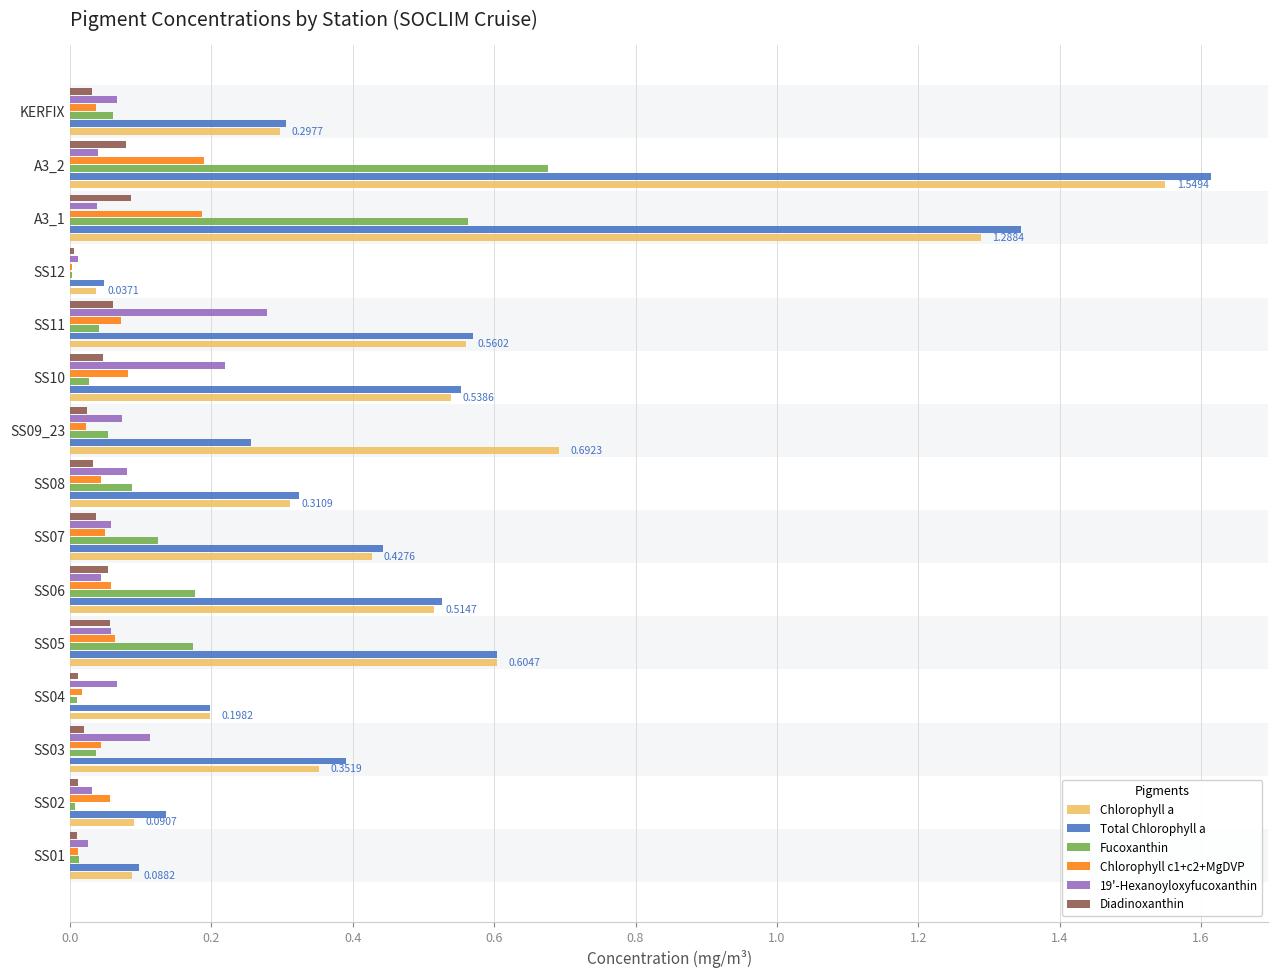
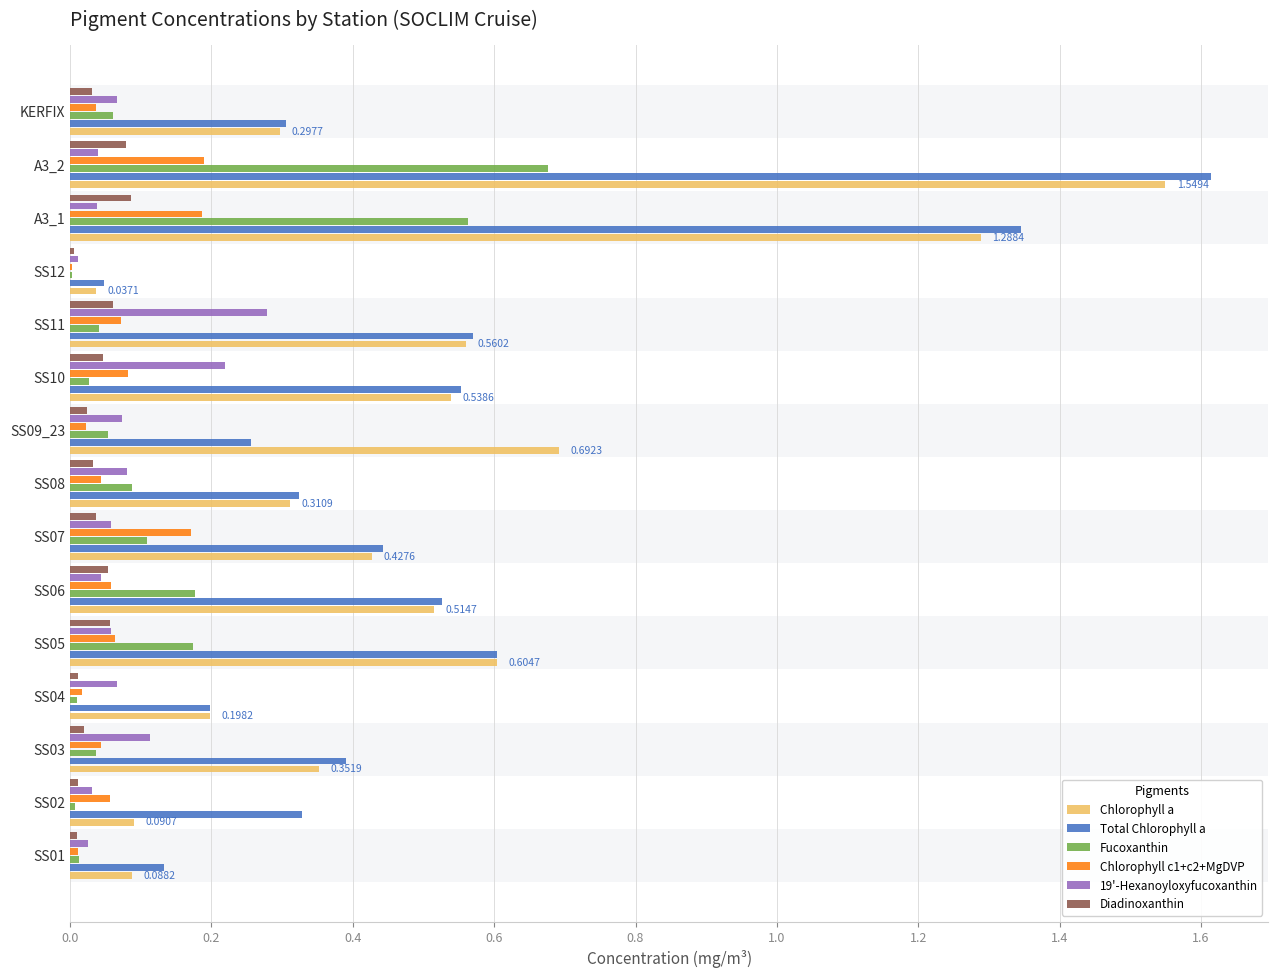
Chlorophyll c1+c2+MgDVP, SS07: 0.05 -> 0.17
Fucoxanthin, SS07: 0.12 -> 0.11
Total Chlorophyll a, SS02: 0.14 -> 0.33
Total Chlorophyll a, SS01: 0.10 -> 0.13
